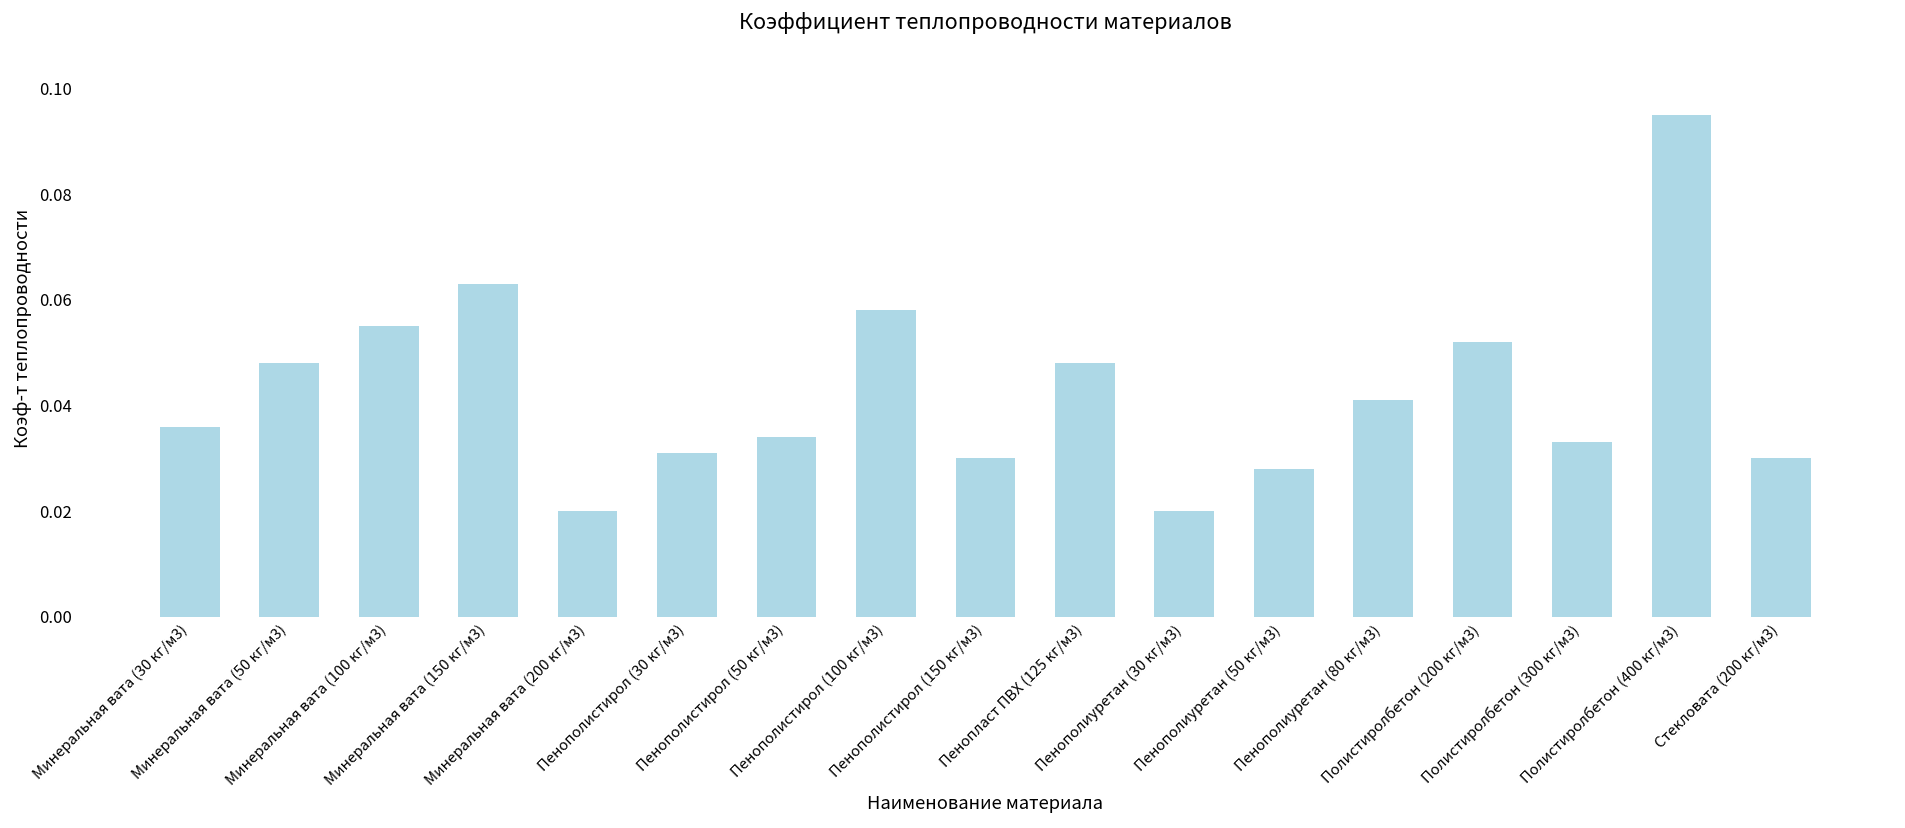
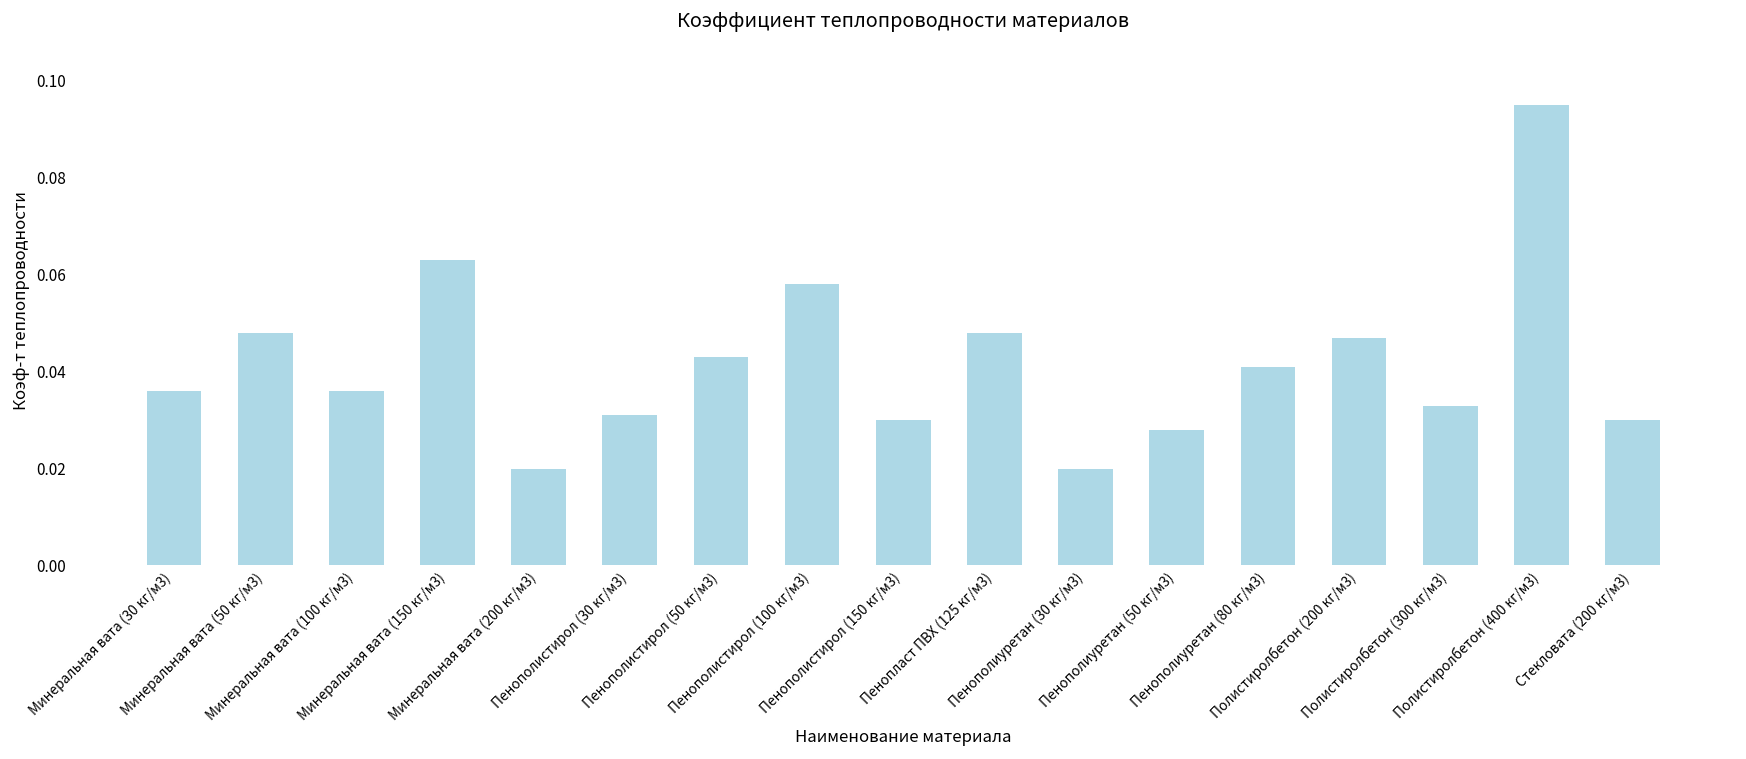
Минеральная вата (100 кг/м3): 0.055 -> 0.036
Пенополистирол (50 кг/м3): 0.034 -> 0.043
Полистиролбетон (200 кг/м3): 0.052 -> 0.047
